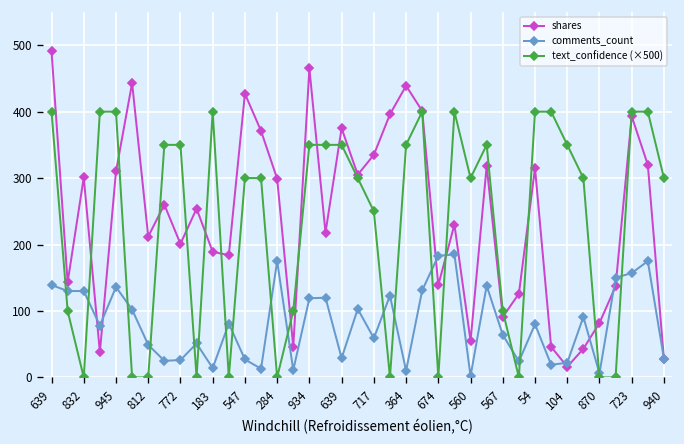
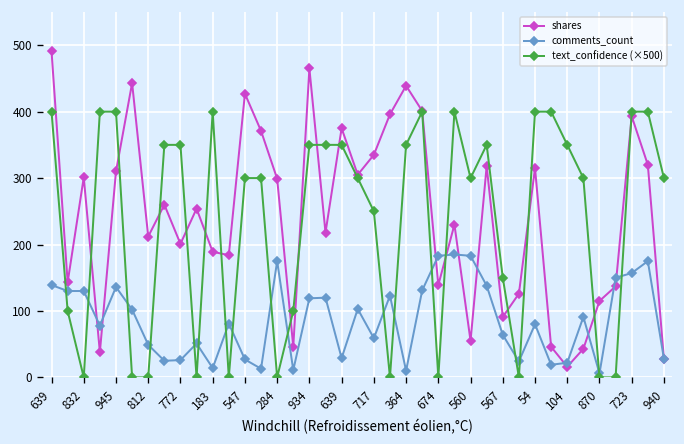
comments_count, 560: 0 -> 180
text_confidence (×500), 567: 100 -> 150
shares, 870: 80 -> 120
